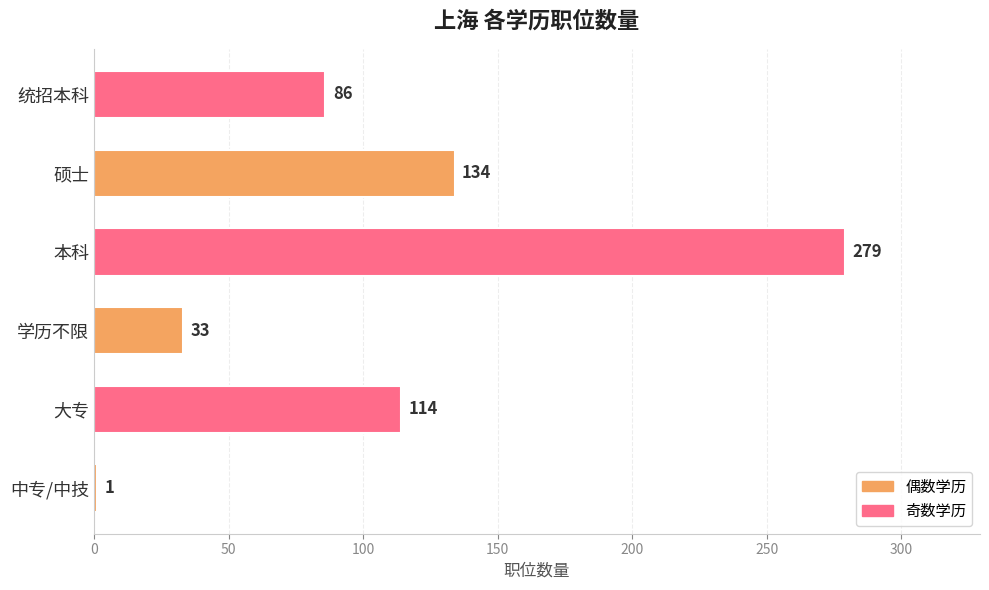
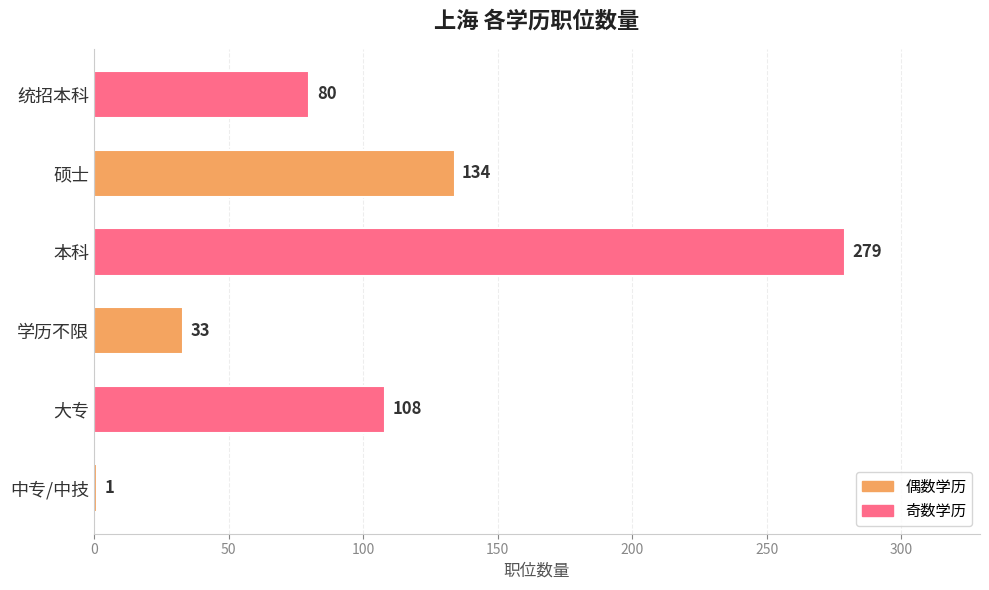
统招本科: 86 -> 80
大专: 114 -> 108
